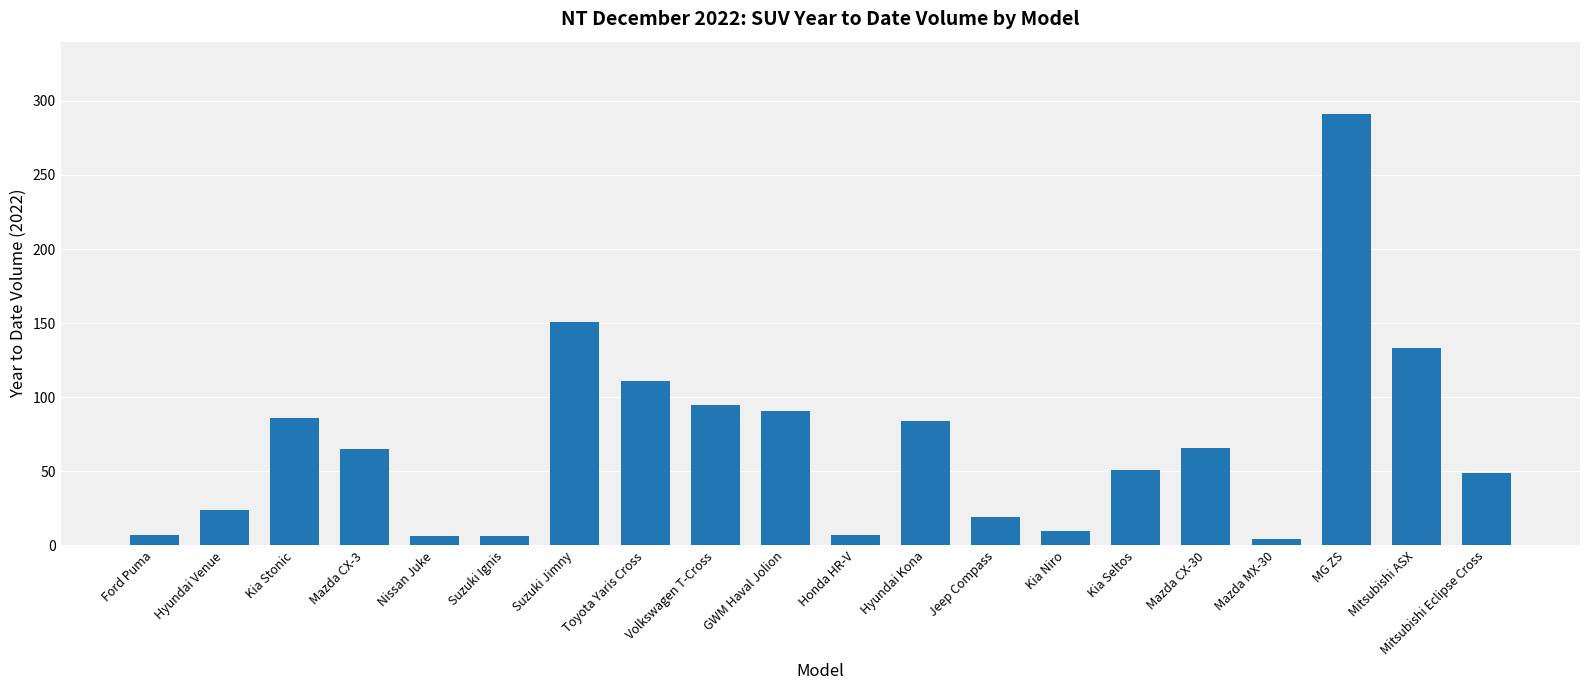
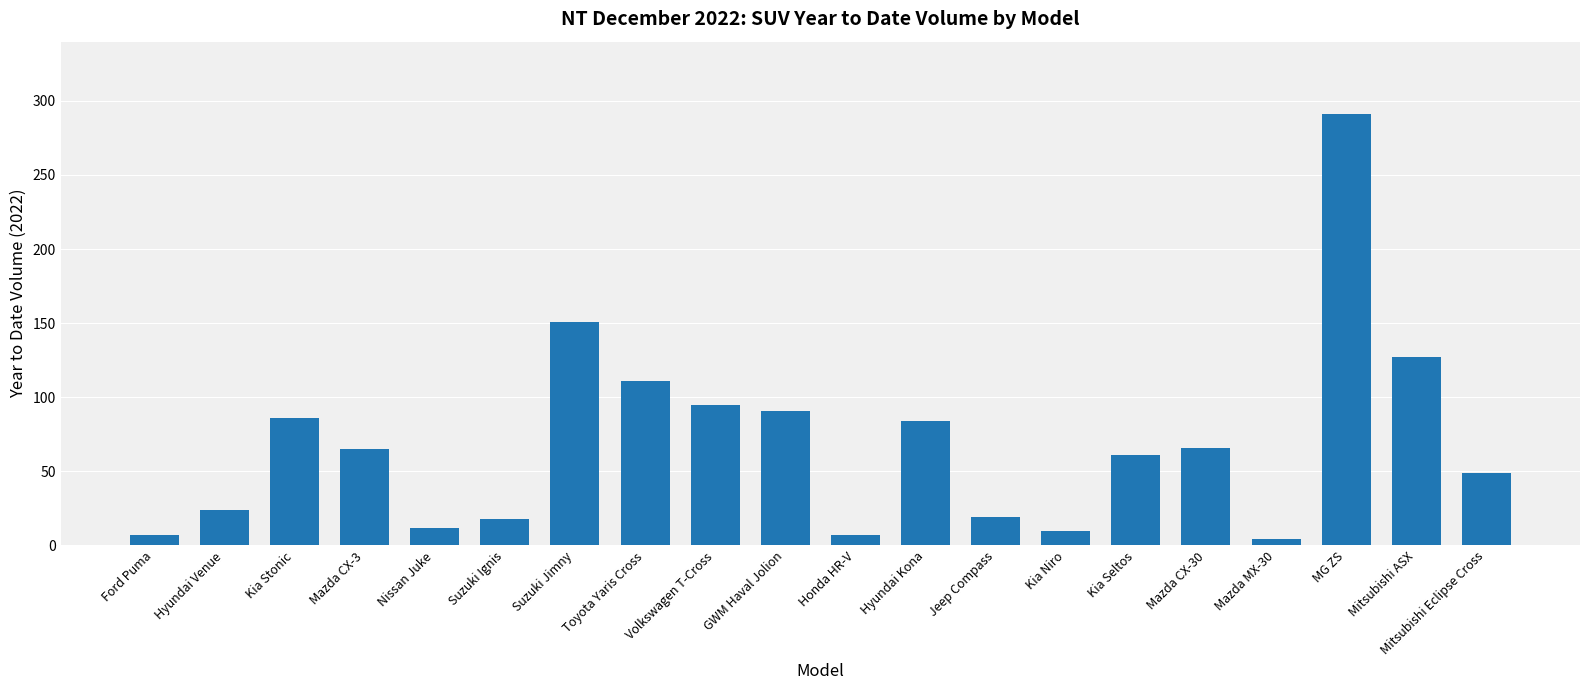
Nissan Juke: 6 -> 12
Suzuki Ignis: 6 -> 18
Kia Seltos: 51 -> 61
Mitsubishi ASX: 133 -> 127
